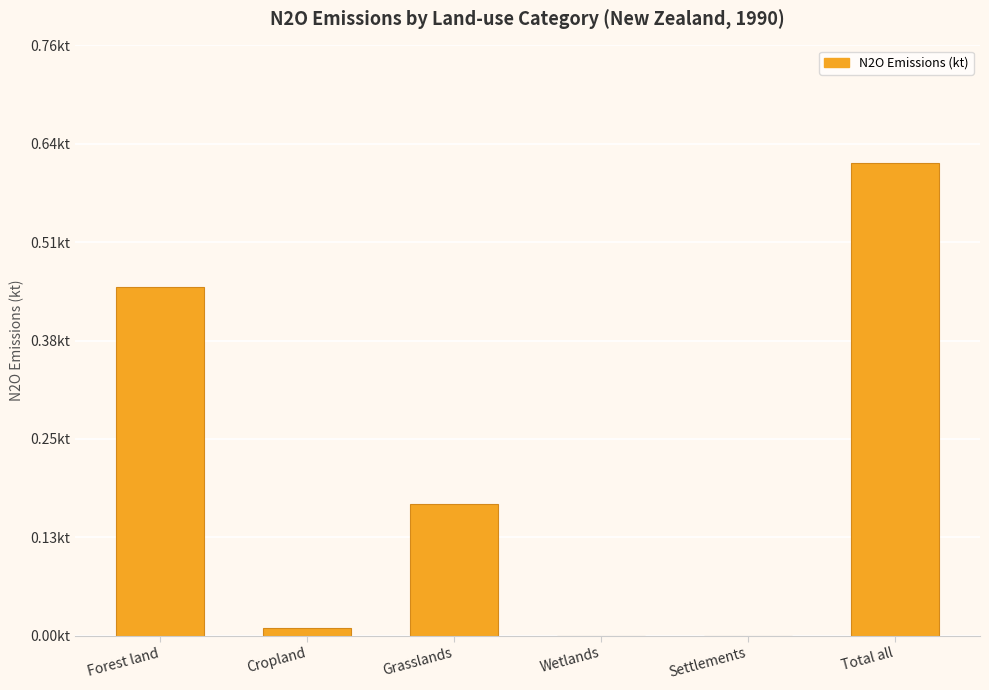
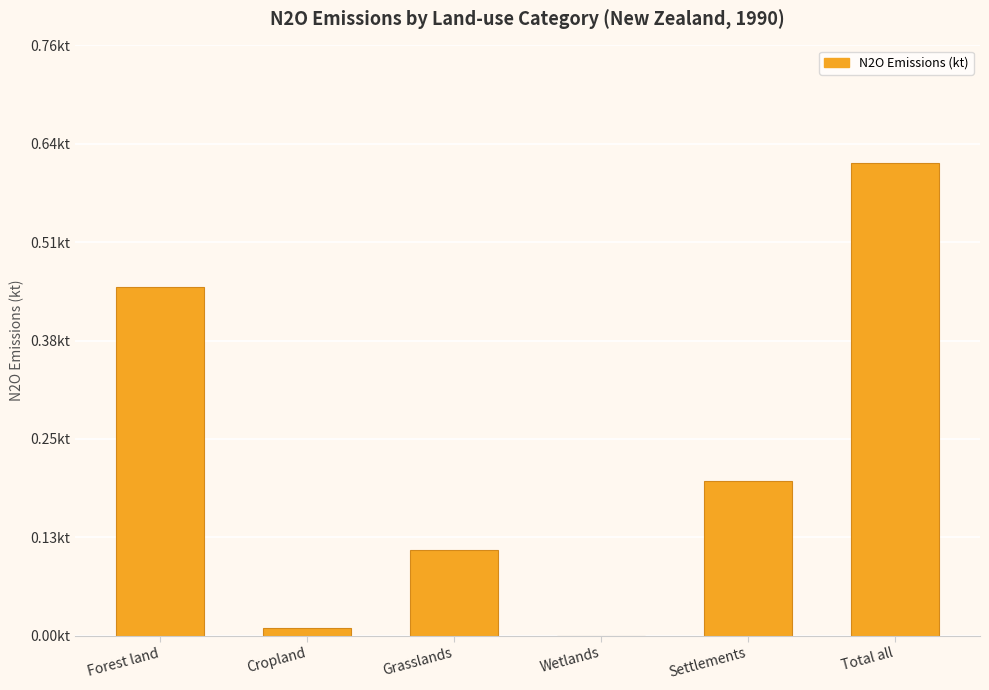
Grasslands: 0.17kt -> 0.11kt
Settlements: 0.0kt -> 0.2kt
